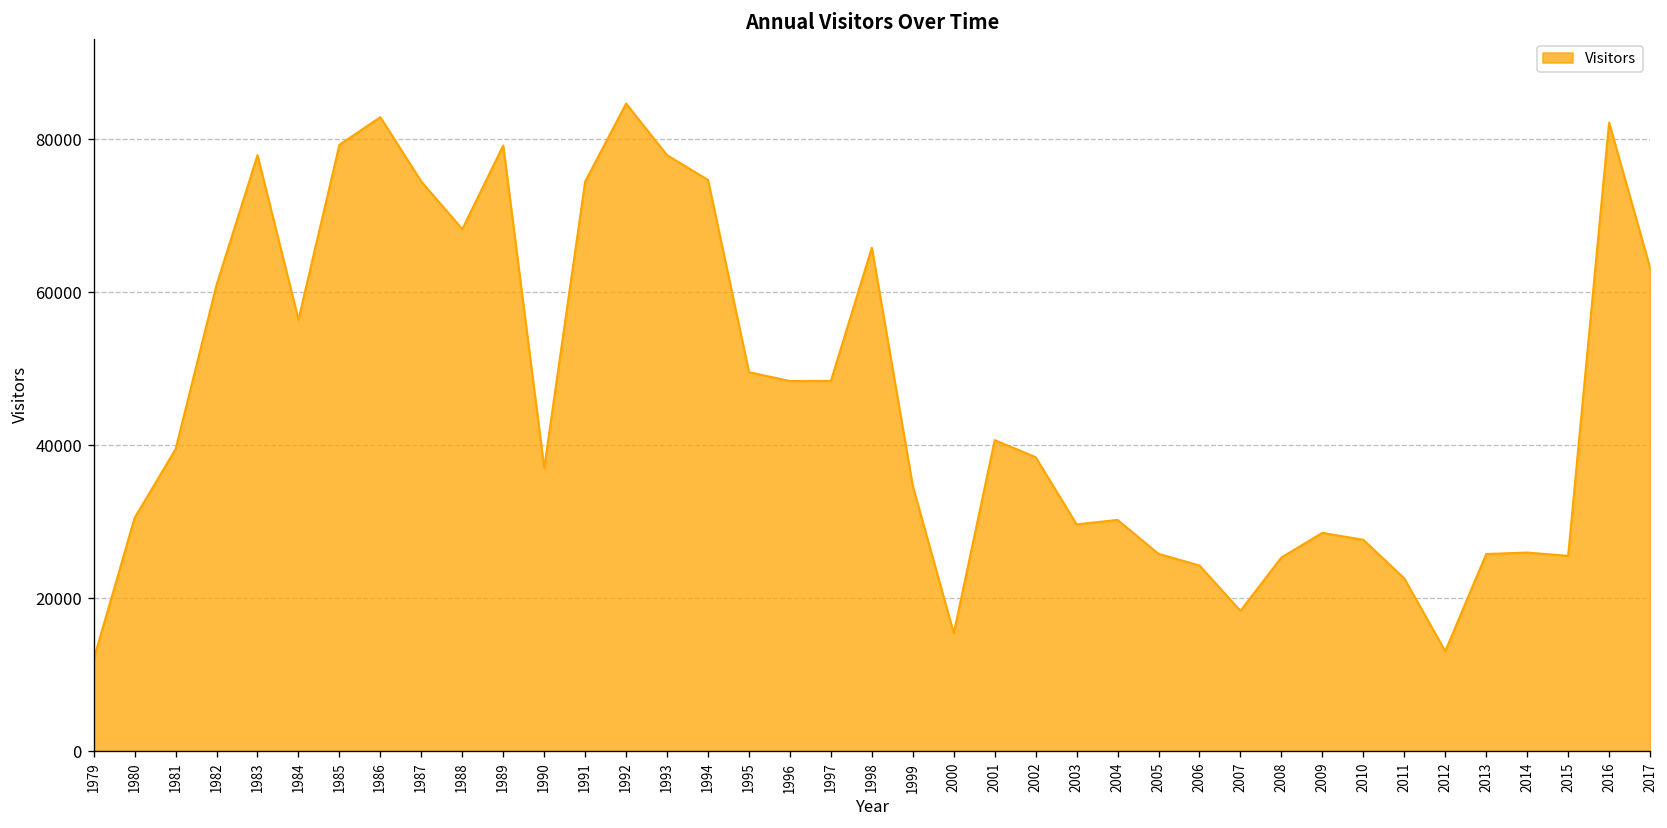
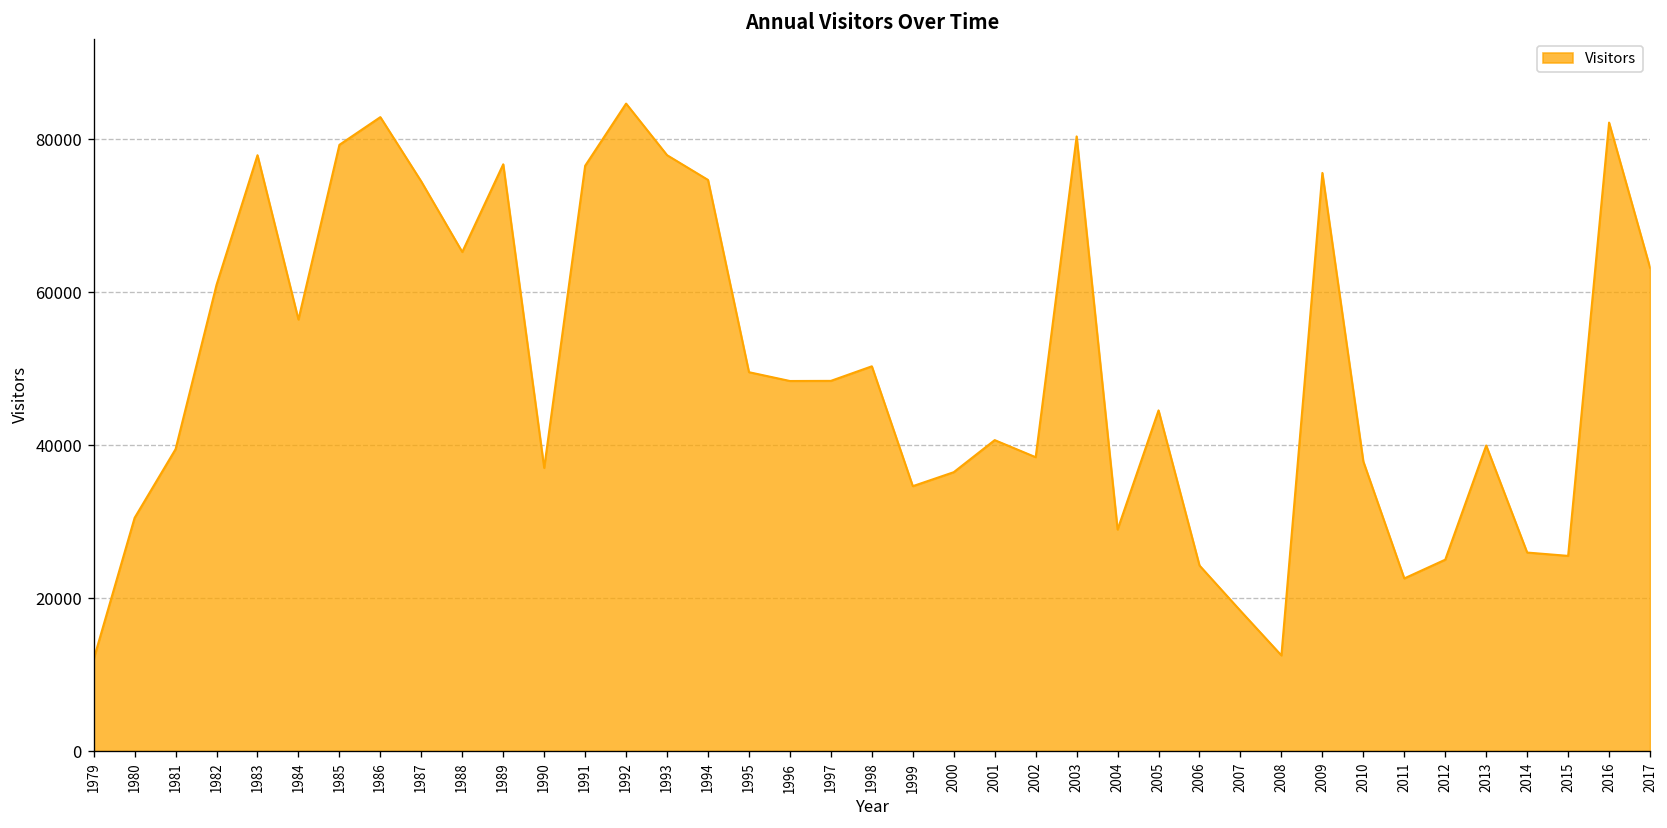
1988: 68000 -> 65000
1989: 79000 -> 77000
1991: 74000 -> 77000
1998: 66000 -> 50000
2000: 15000 -> 36000
2003: 30000 -> 80000
2004: 30000 -> 29000
2005: 26000 -> 45000
2008: 25000 -> 13000
2009: 29000 -> 76000
2010: 28000 -> 38000
2012: 13000 -> 25000
2013: 26000 -> 40000
